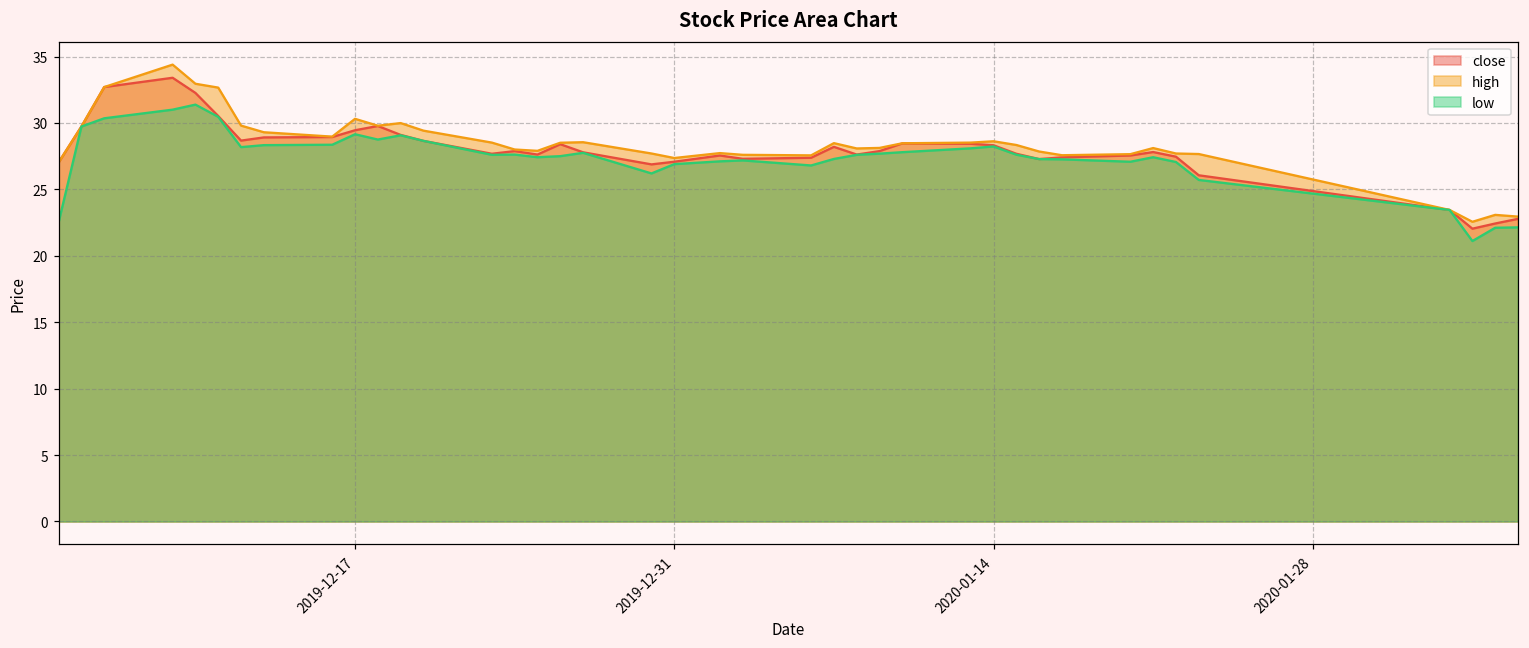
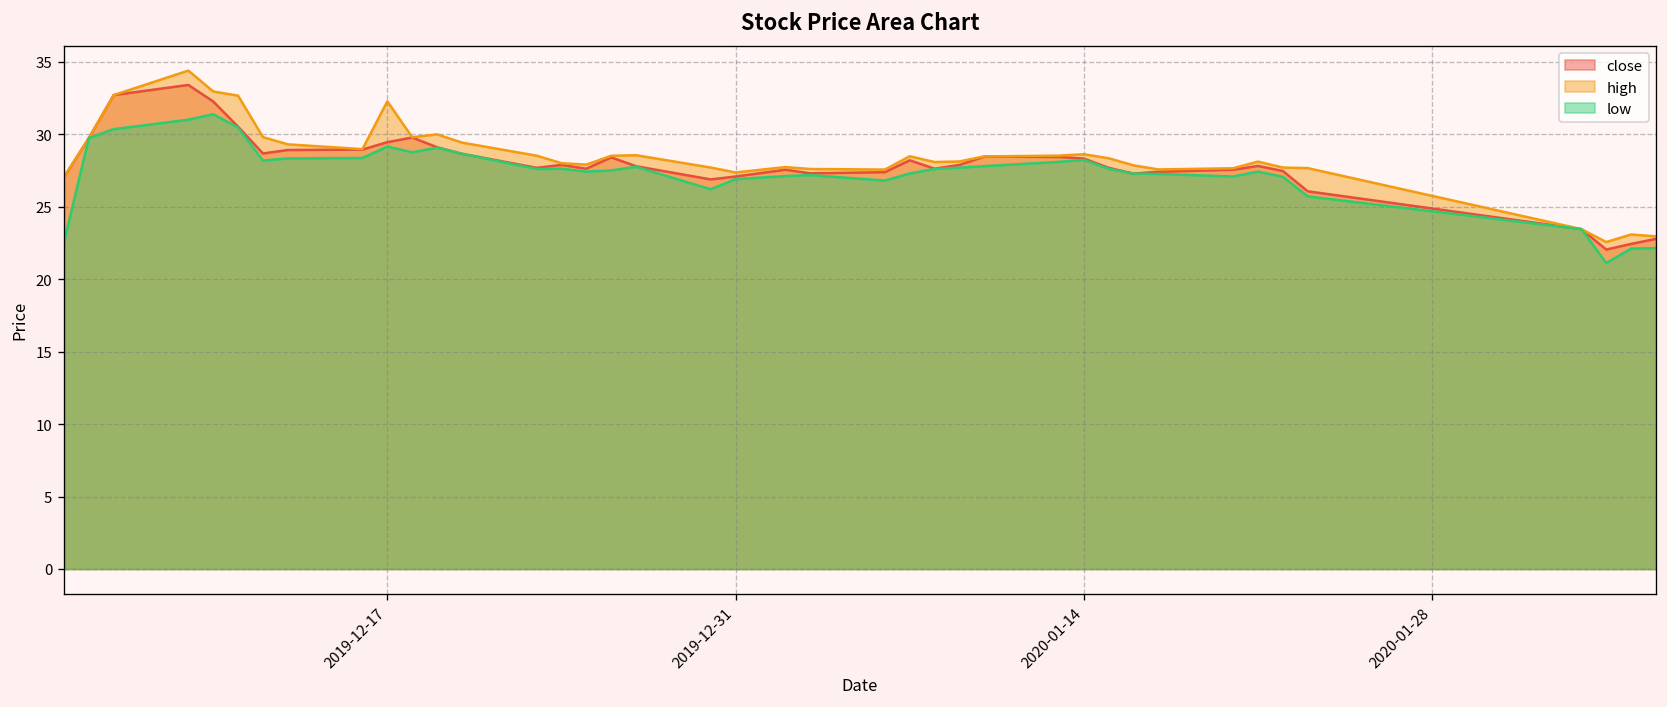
high, 2019-12-17: 30.3 -> 32.3
